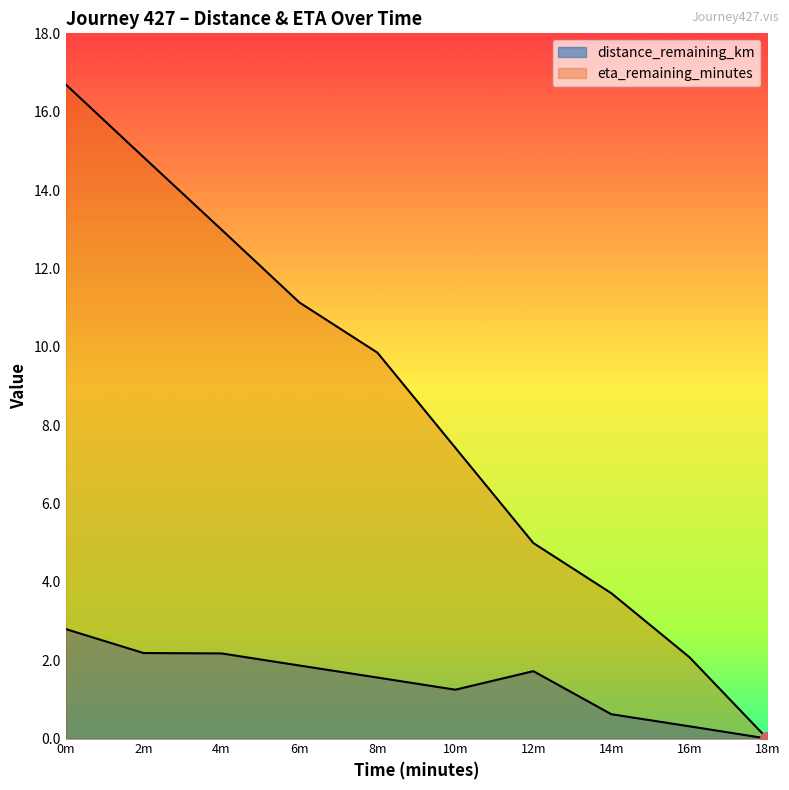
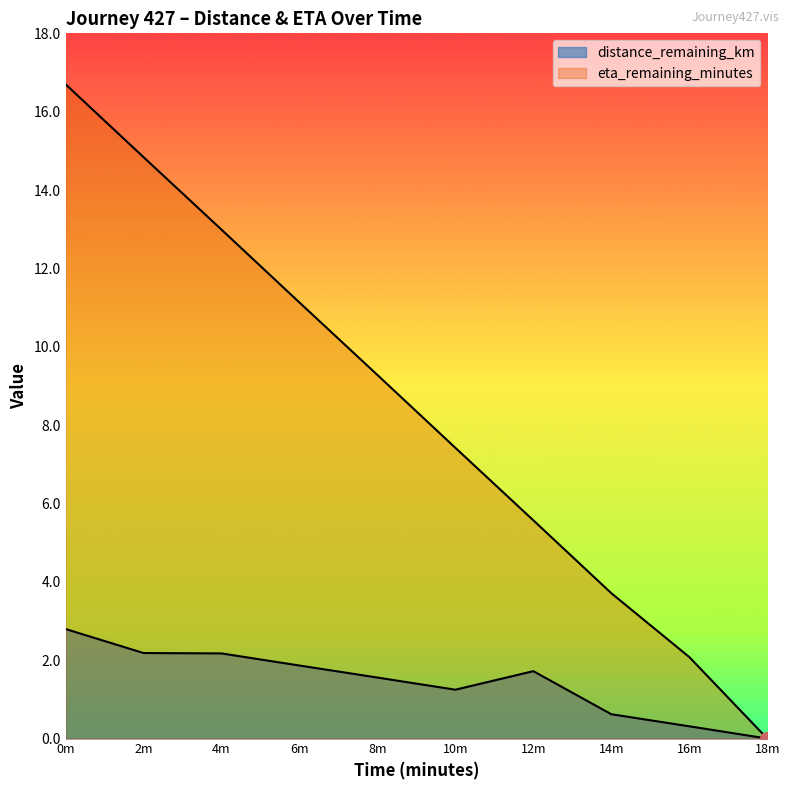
eta_remaining_minutes, 8m: 9.9 -> 9.3
eta_remaining_minutes, 12m: 5.0 -> 5.6
